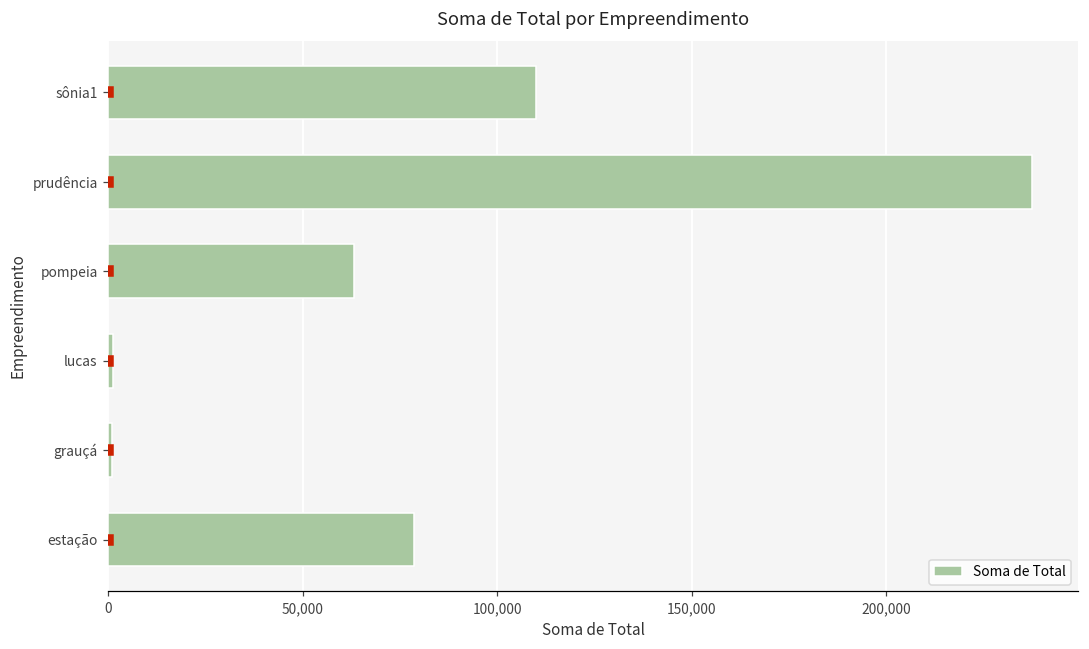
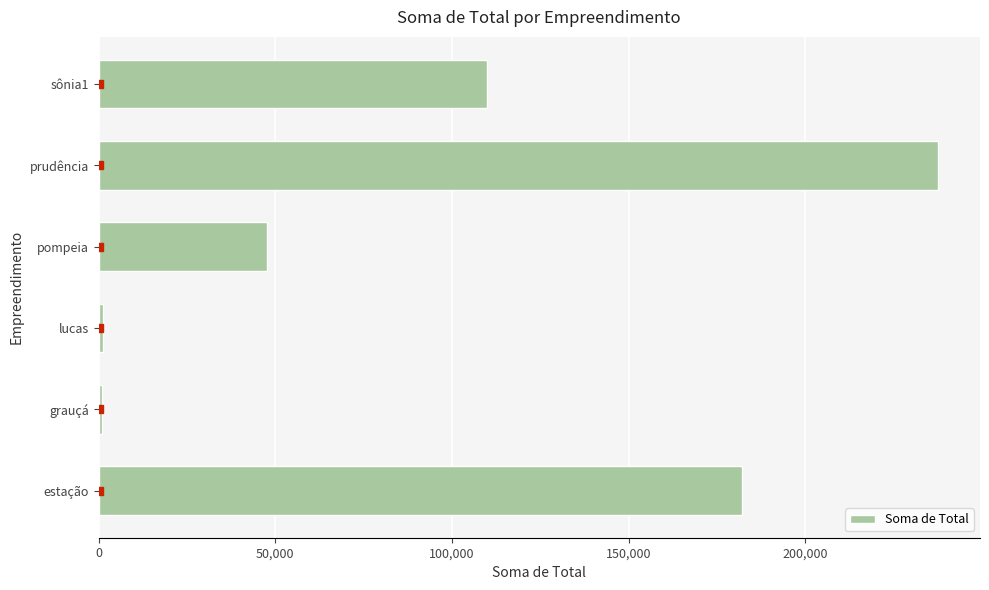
Soma de Total, pompeia: 63,000 -> 48,000
Soma de Total, estação: 79,000 -> 182,000
